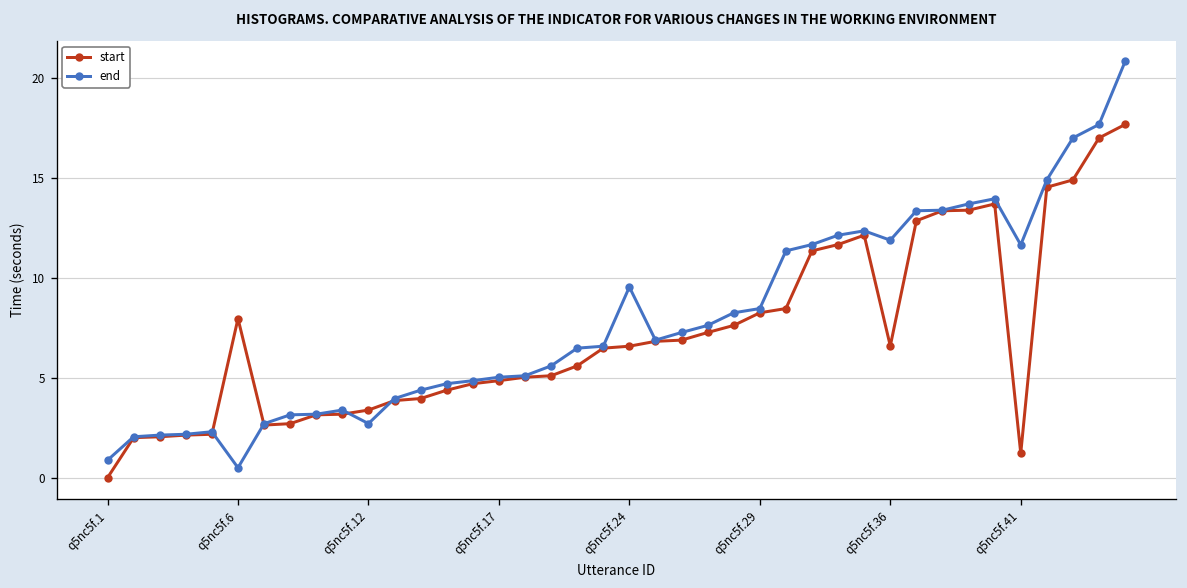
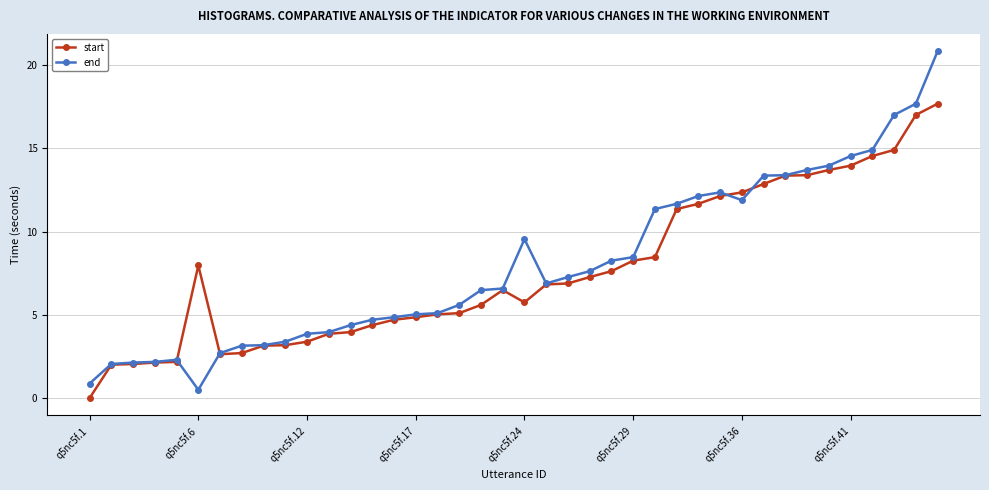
end, q5nc5f.12: 2.7 -> 3.9
start, q5nc5f.24: 6.6 -> 5.7
start, q5nc5f.36: 6.6 -> 12.4
start, q5nc5f.41: 1.2 -> 14.0
end, q5nc5f.41: 11.7 -> 14.5
